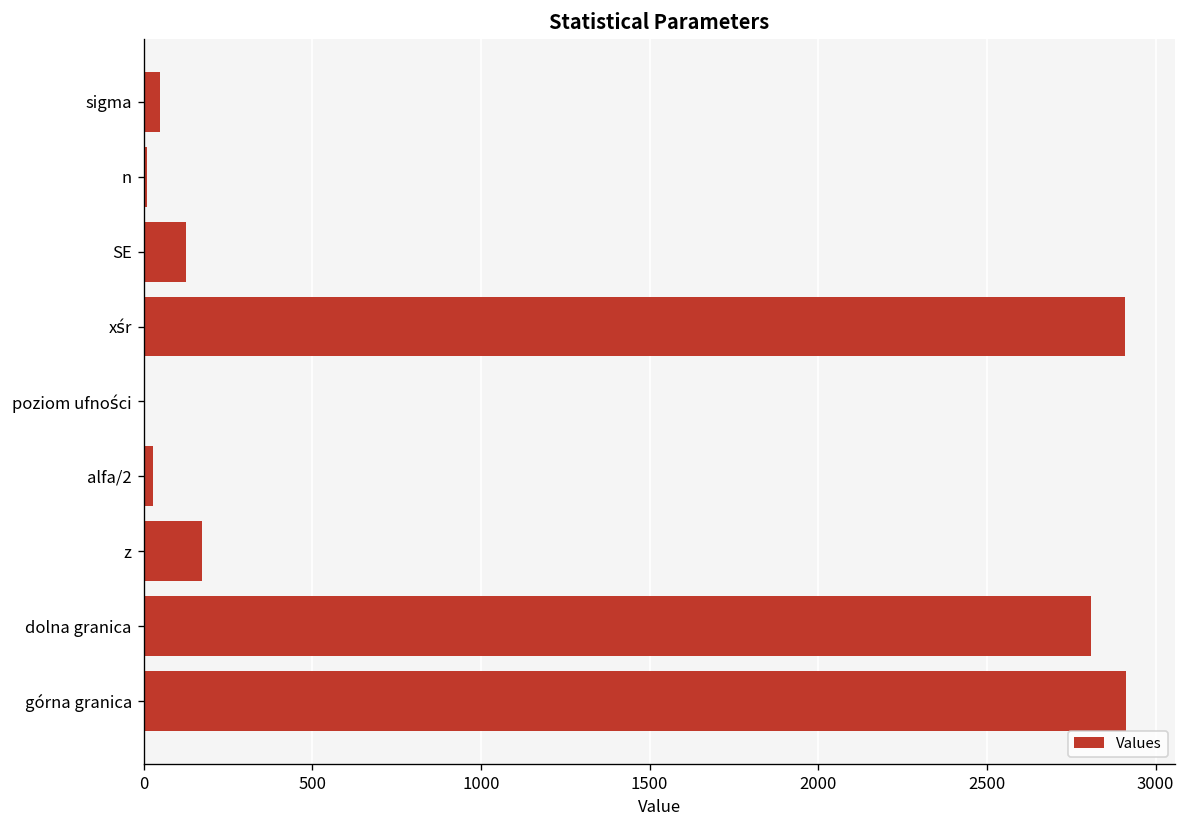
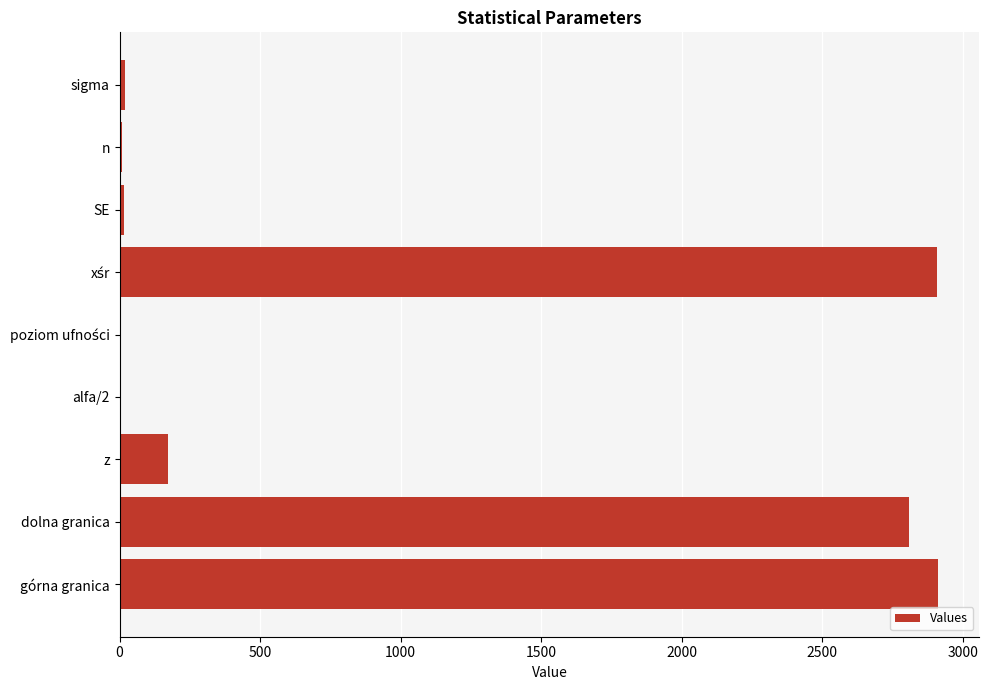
sigma: 50 -> 20
SE: 130 -> 20
alfa/2: 30 -> 0
